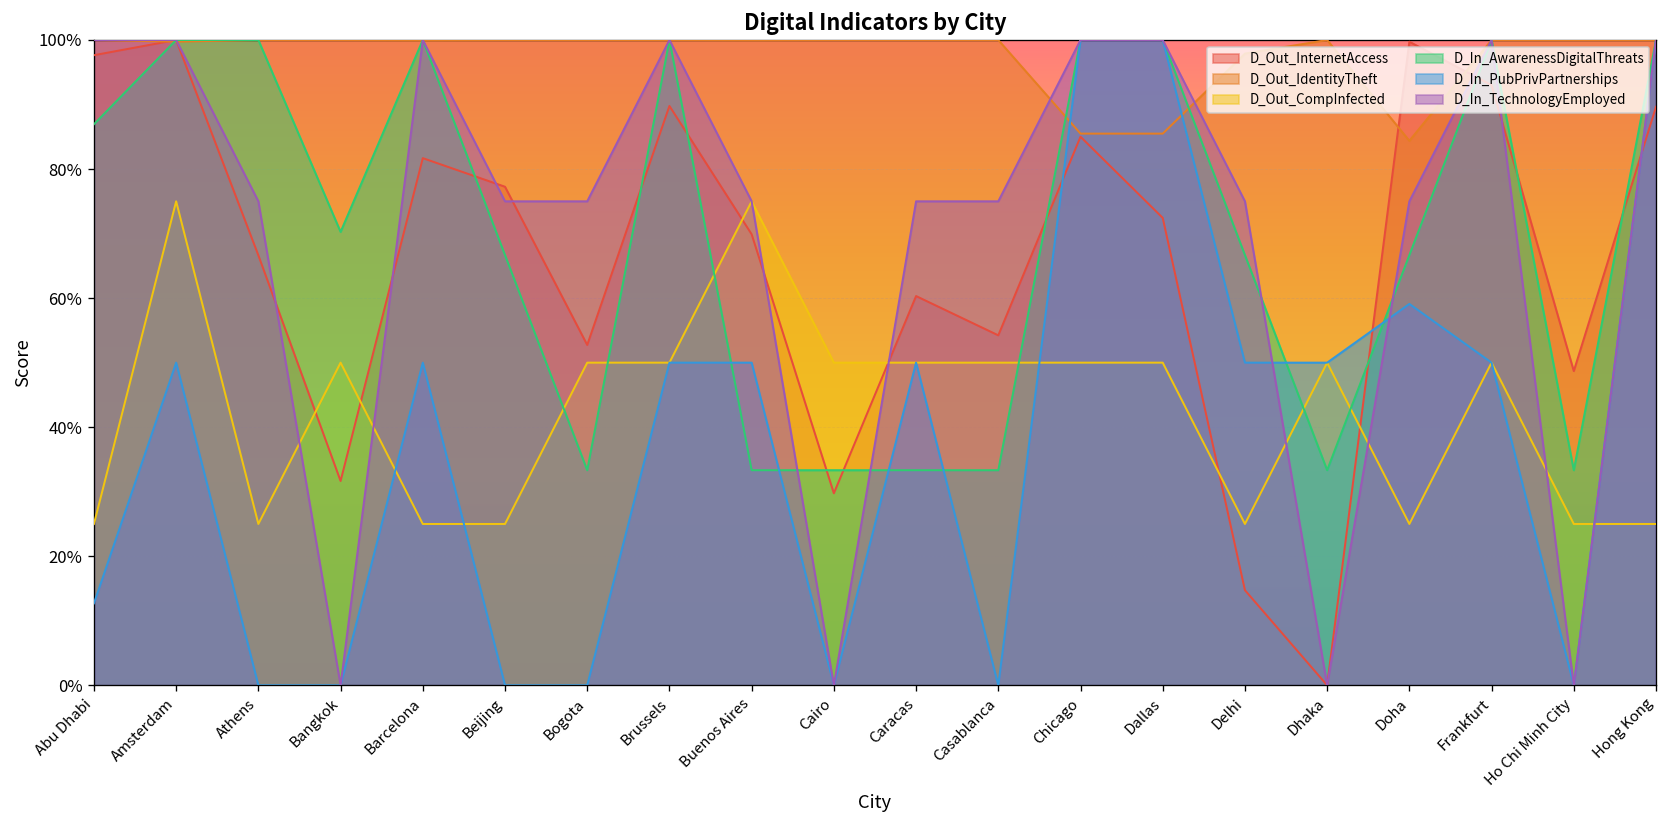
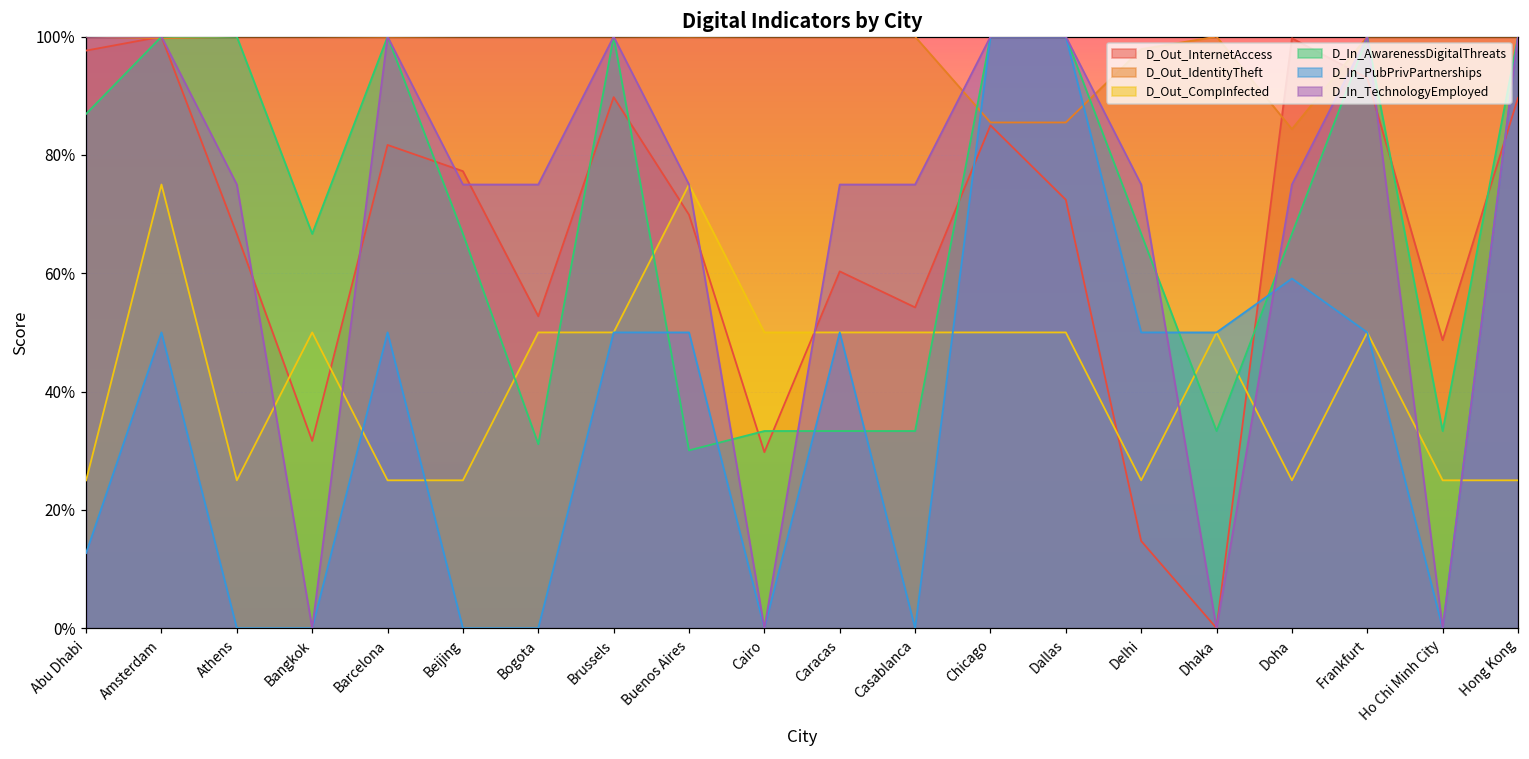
D_In_AwarenessDigitalThreats, Bangkok: 70% -> 67%
D_In_AwarenessDigitalThreats, Bogota: 33% -> 31%
D_In_AwarenessDigitalThreats, Buenos Aires: 33% -> 30%
